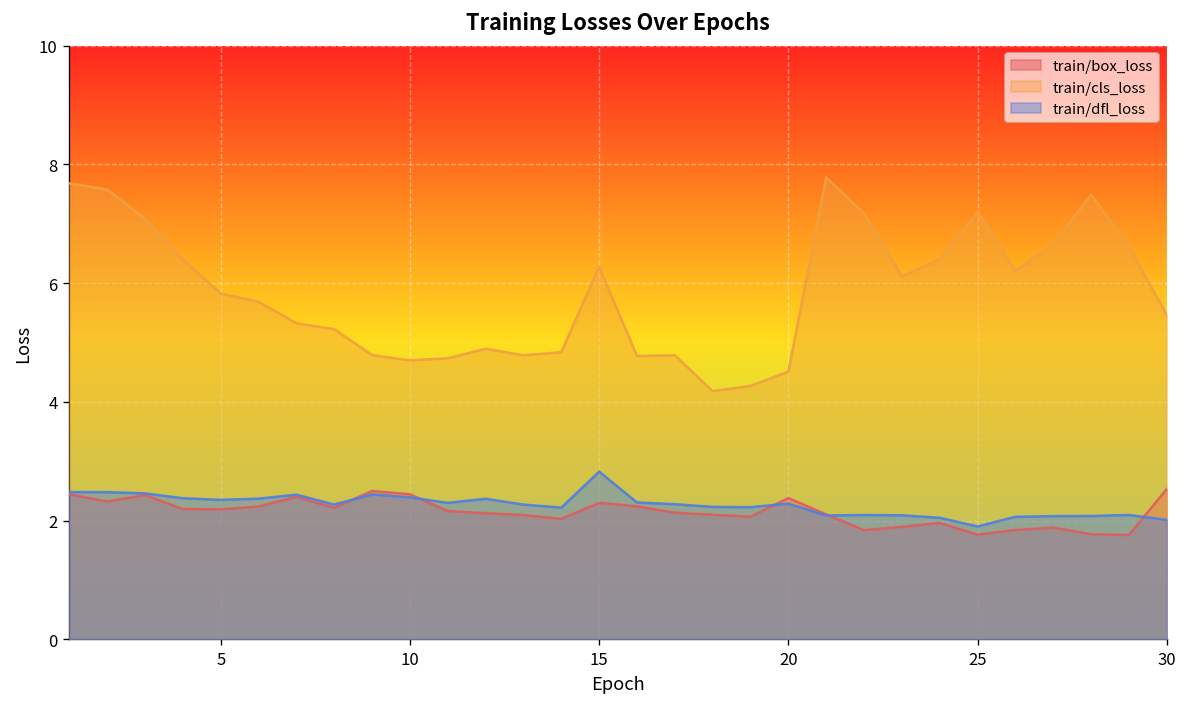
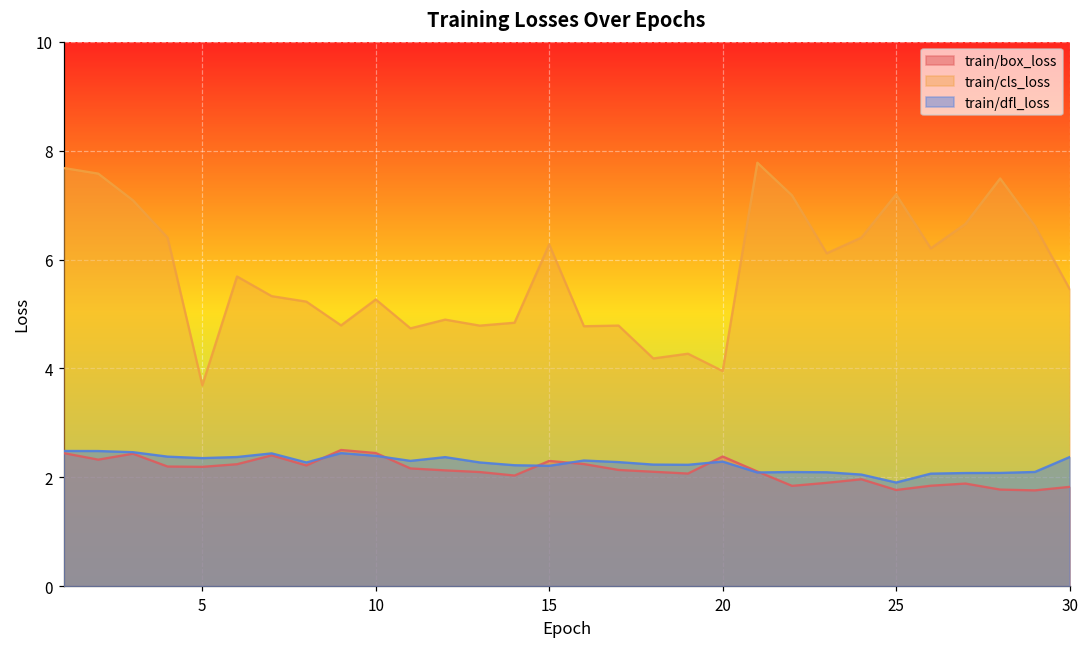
train/cls_loss, 5: 5.8 -> 3.7
train/cls_loss, 10: 4.7 -> 5.3
train/dfl_loss, 15: 2.8 -> 2.2
train/cls_loss, 20: 4.5 -> 4.0
train/box_loss, 30: 2.5 -> 1.8
train/dfl_loss, 30: 2.0 -> 2.4
